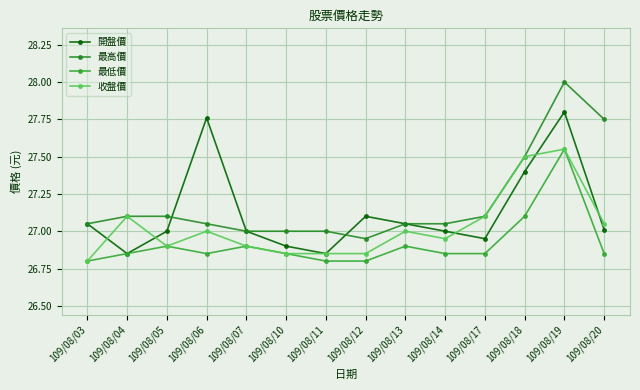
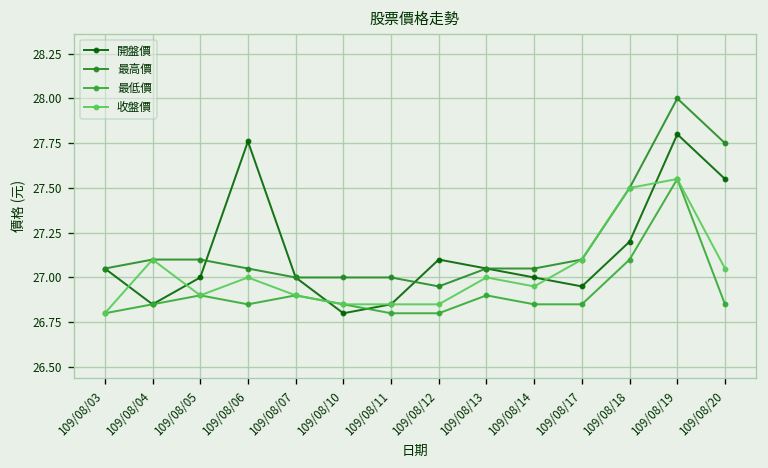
開盤價, 109/08/10: 26.9 -> 26.8
開盤價, 109/08/18: 27.4 -> 27.2
開盤價, 109/08/20: 27.01 -> 27.55
